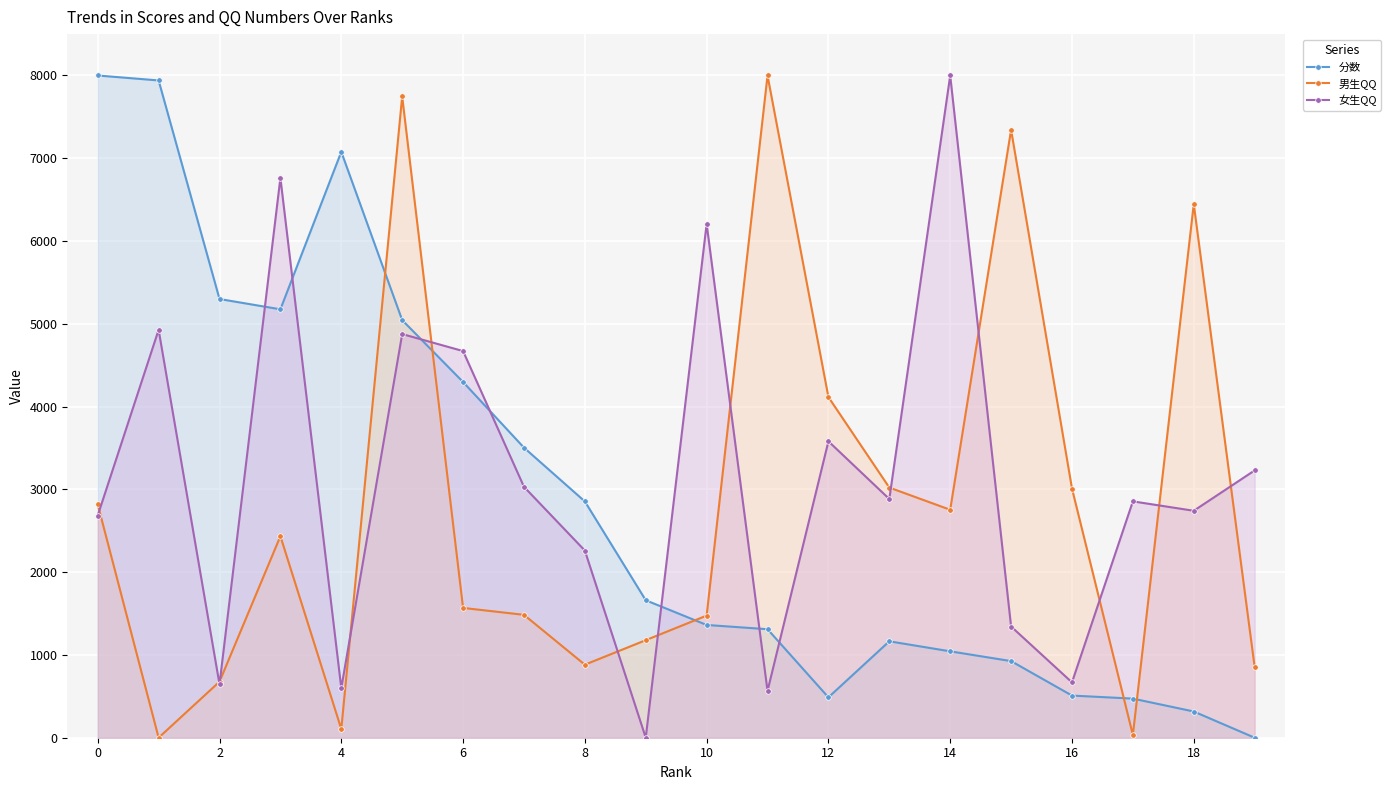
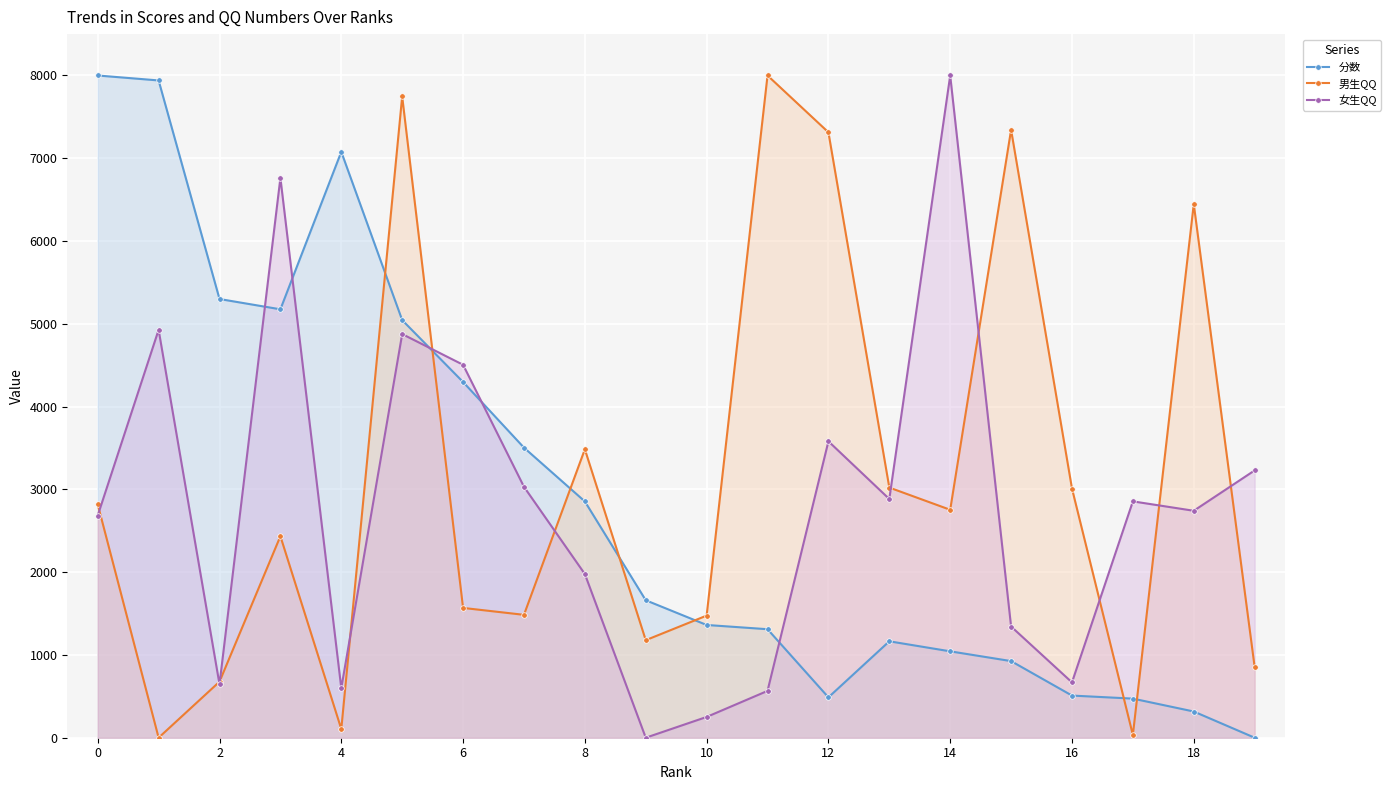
女生QQ, 6: 4700 -> 4500
男生QQ, 8: 900 -> 3500
女生QQ, 8: 2300 -> 2000
女生QQ, 10: 6200 -> 300
男生QQ, 12: 4100 -> 7300
